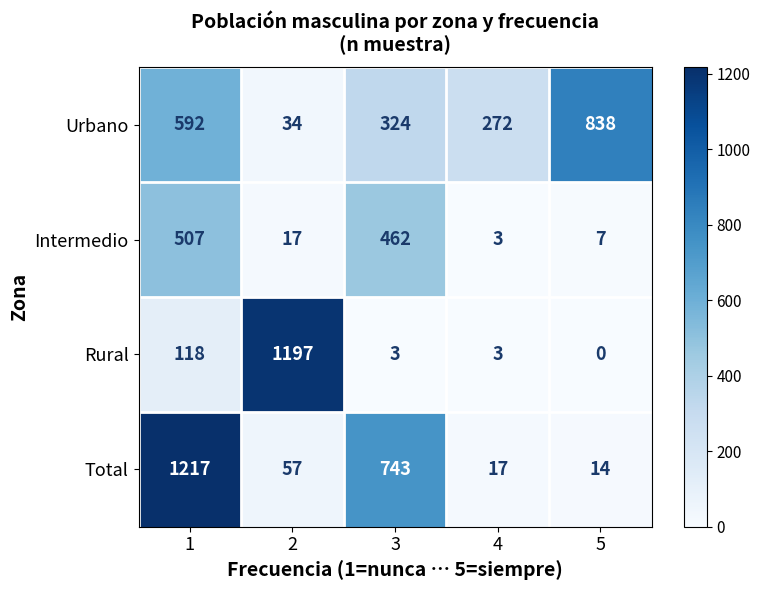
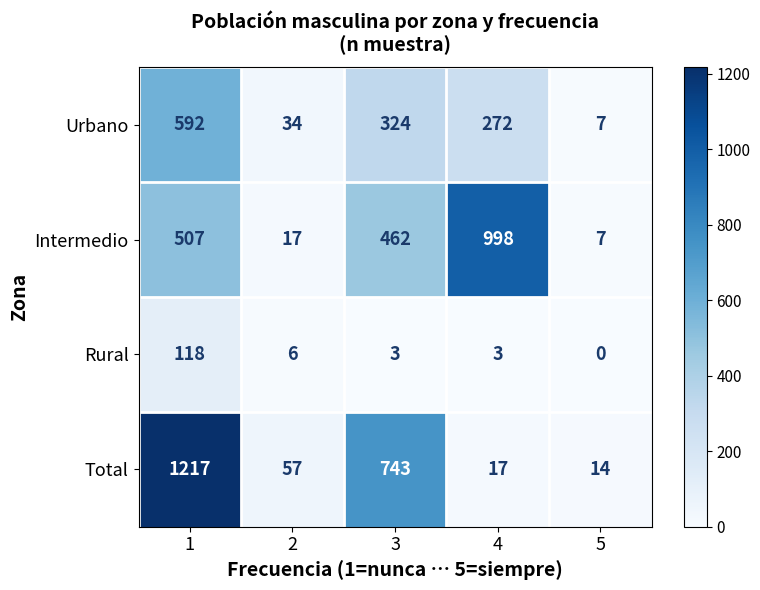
Urbano, 5: 838 -> 7
Intermedio, 4: 3 -> 998
Rural, 2: 1197 -> 6
